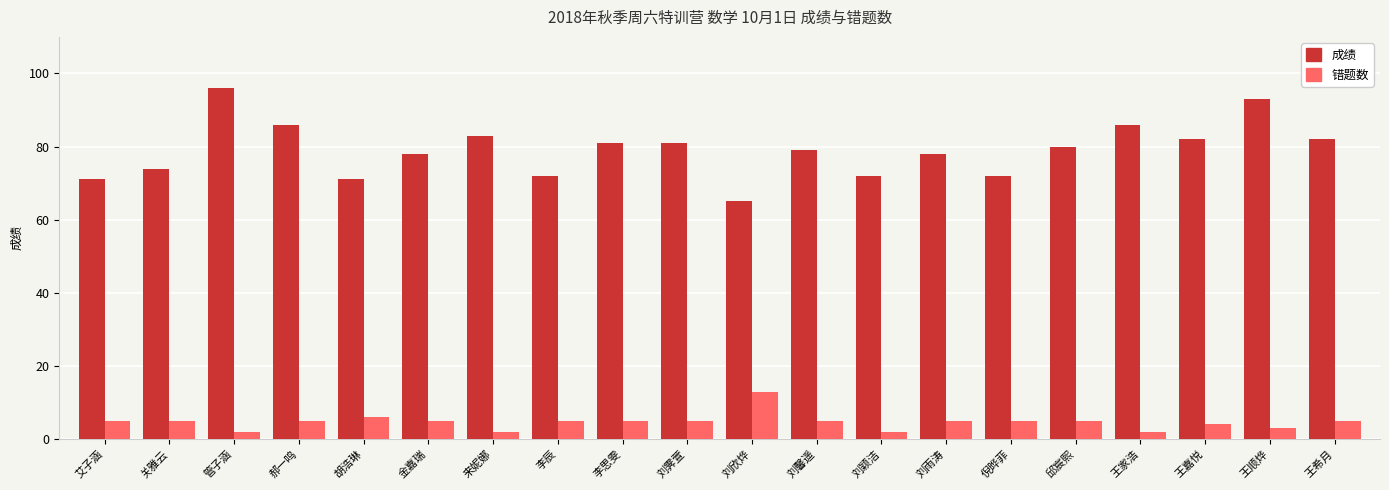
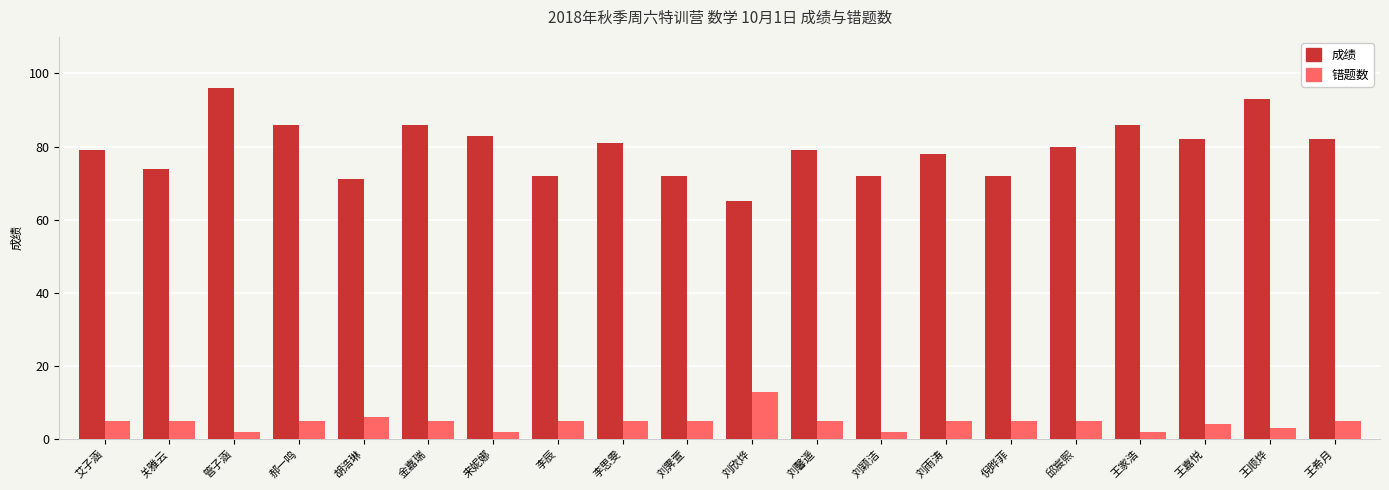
成绩, 艾子涵: 71 -> 79
成绩, 金嘉瑞: 78 -> 86
成绩, 刘霁萱: 81 -> 72
